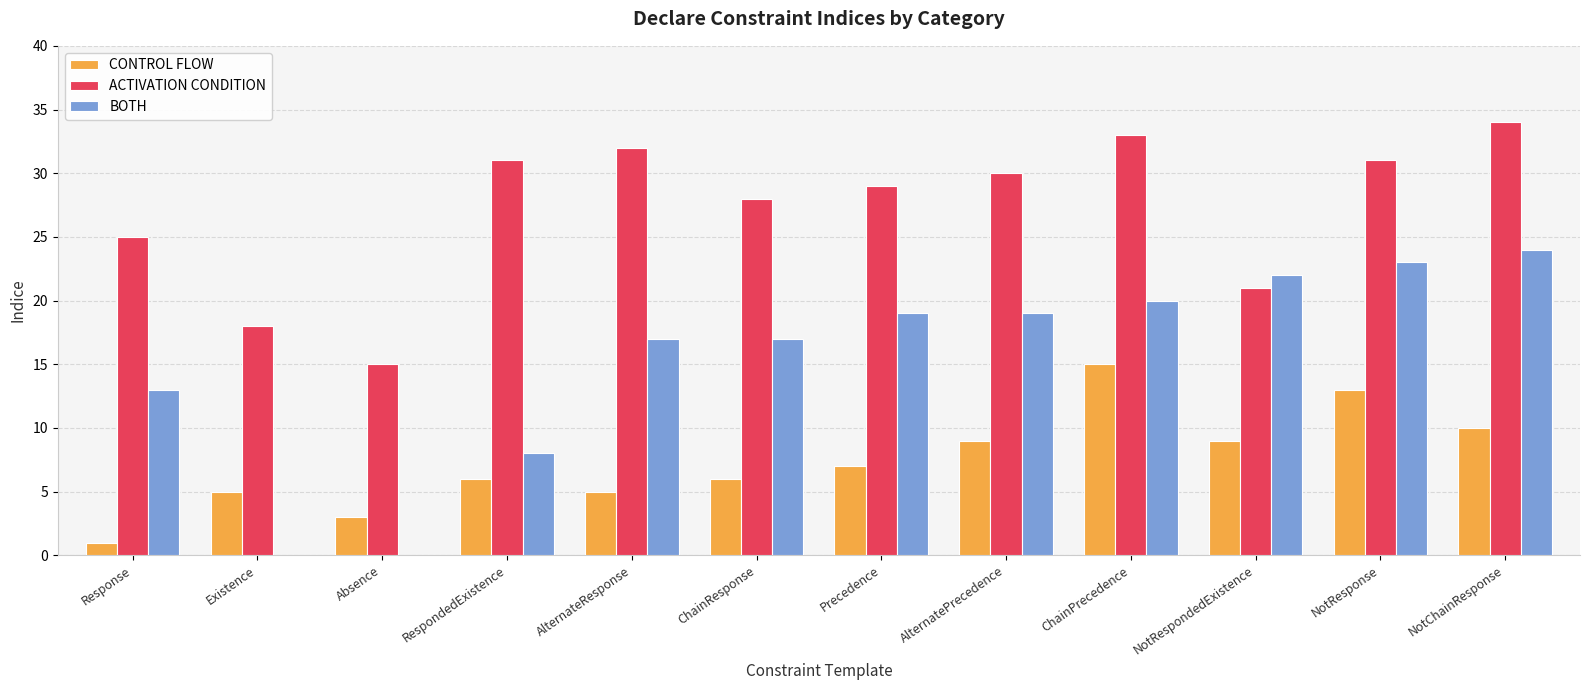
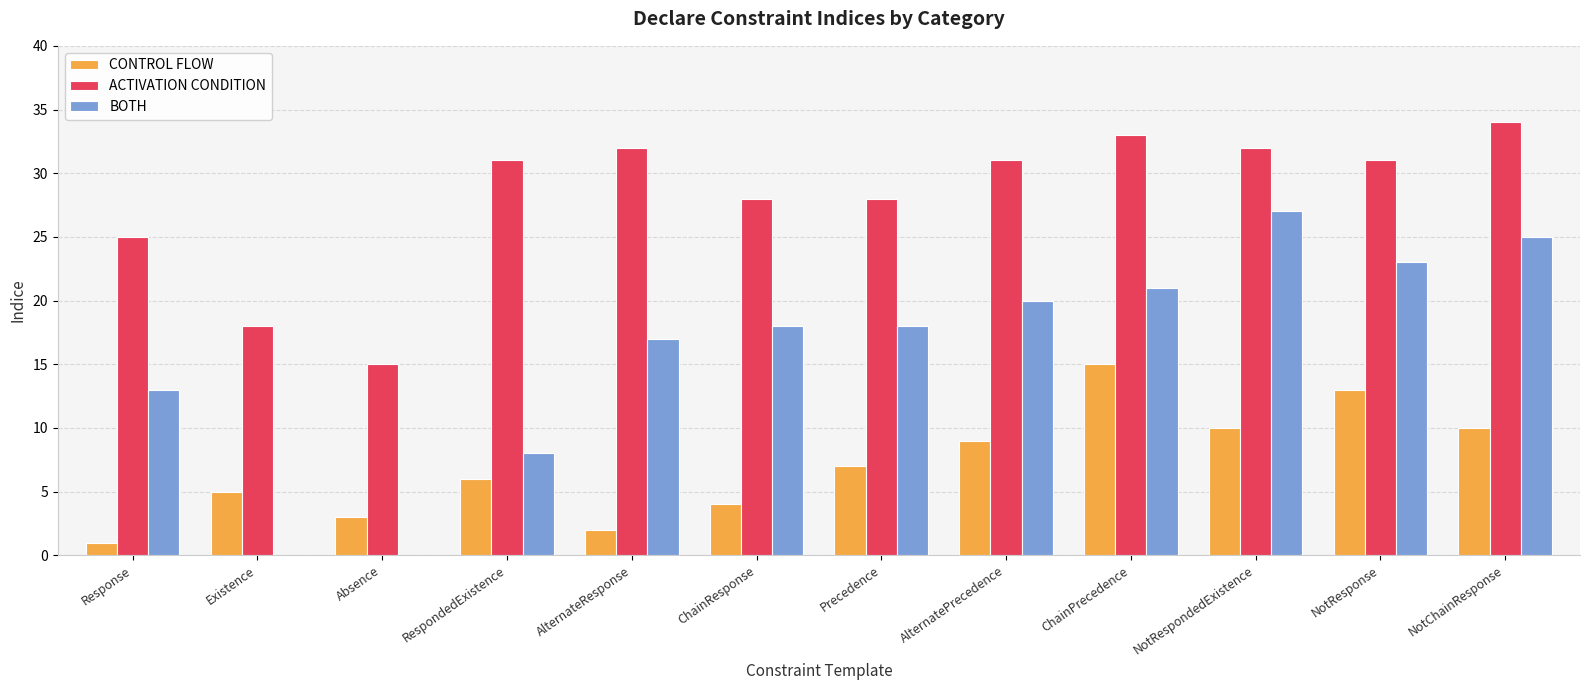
CONTROL FLOW, AlternateResponse: 5 -> 2
CONTROL FLOW, ChainResponse: 6 -> 4
BOTH, ChainResponse: 17 -> 18
ACTIVATION CONDITION, Precedence: 29 -> 28
BOTH, Precedence: 19 -> 18
ACTIVATION CONDITION, AlternatePrecedence: 30 -> 31
BOTH, AlternatePrecedence: 19 -> 20
BOTH, ChainPrecedence: 20 -> 21
CONTROL FLOW, NotRespondedExistence: 9 -> 10
ACTIVATION CONDITION, NotRespondedExistence: 21 -> 32
BOTH, NotRespondedExistence: 22 -> 27
BOTH, NotChainResponse: 24 -> 25
